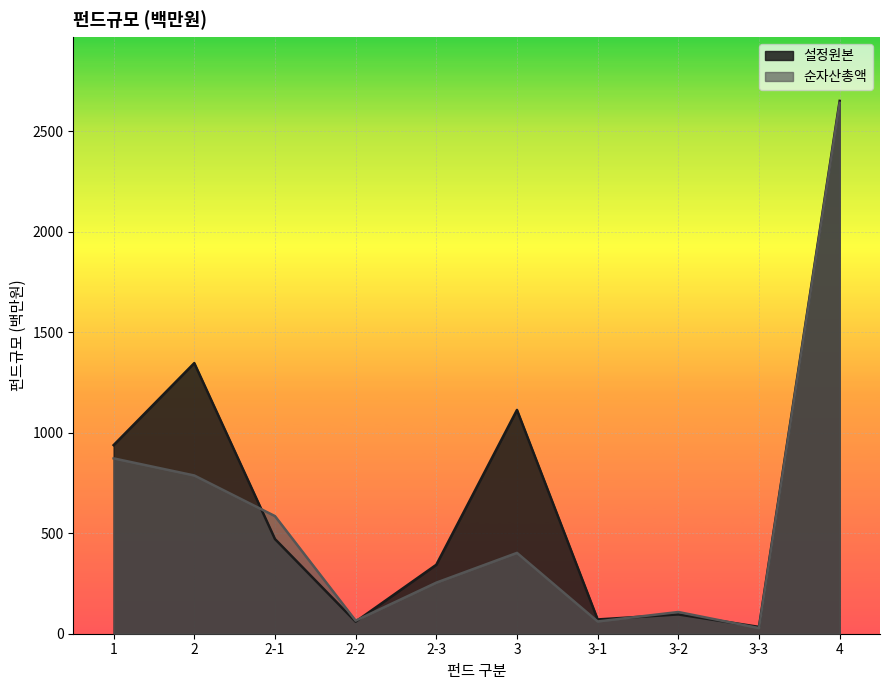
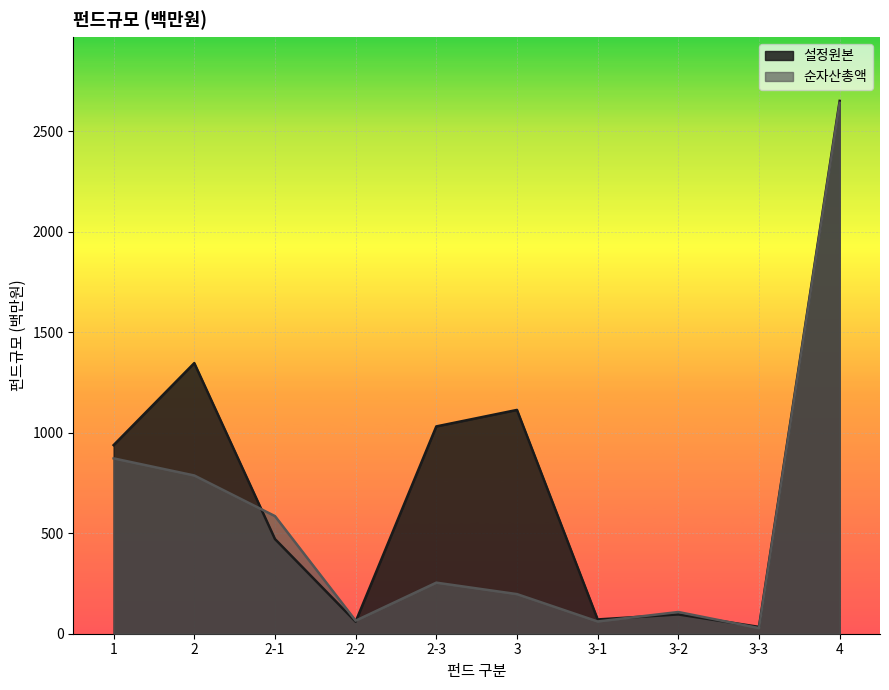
설정원본, 2-3: 340 -> 1030
순자산총액, 3: 400 -> 200
